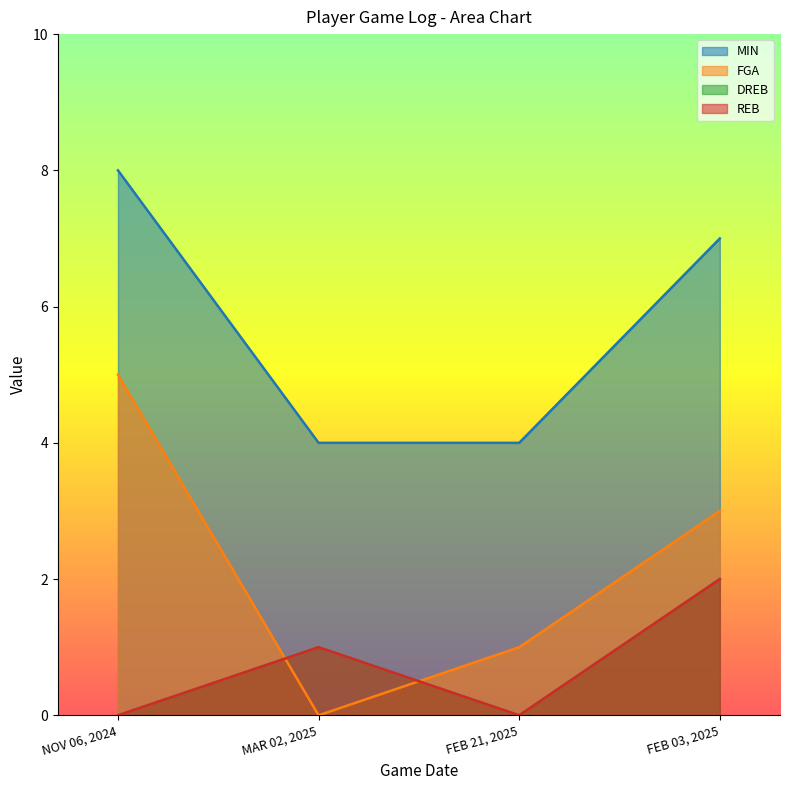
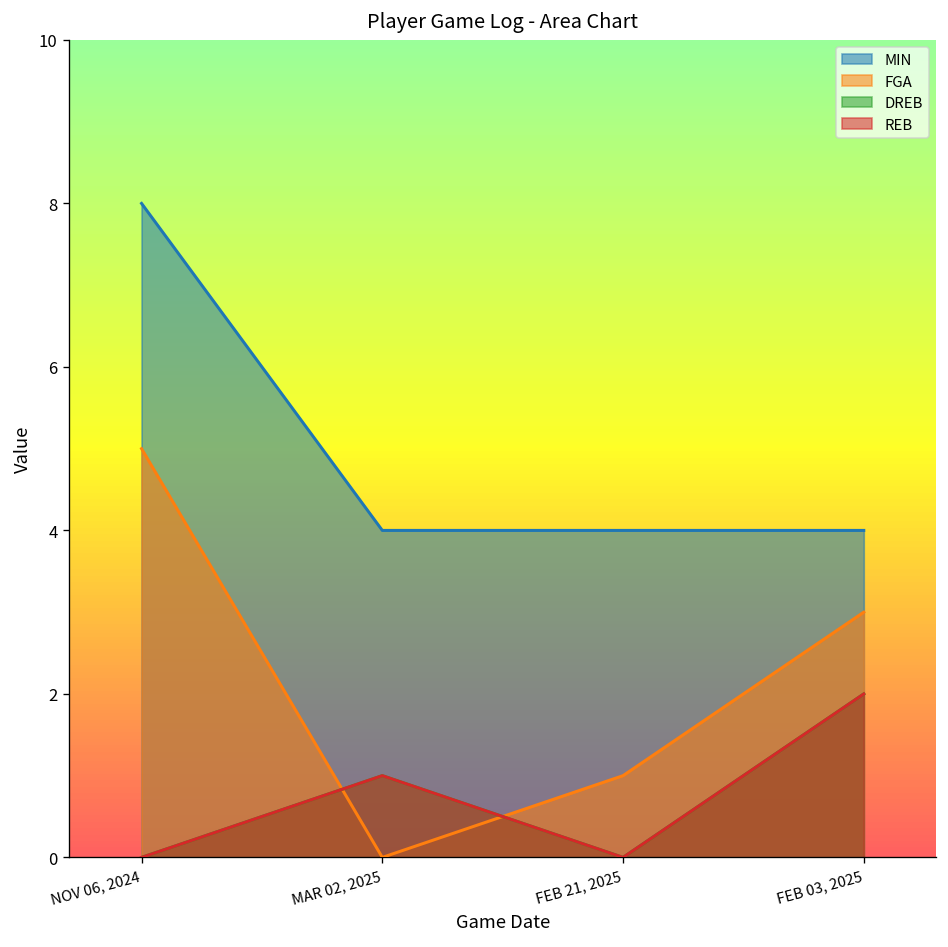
MIN, FEB 03, 2025: 7 -> 4
